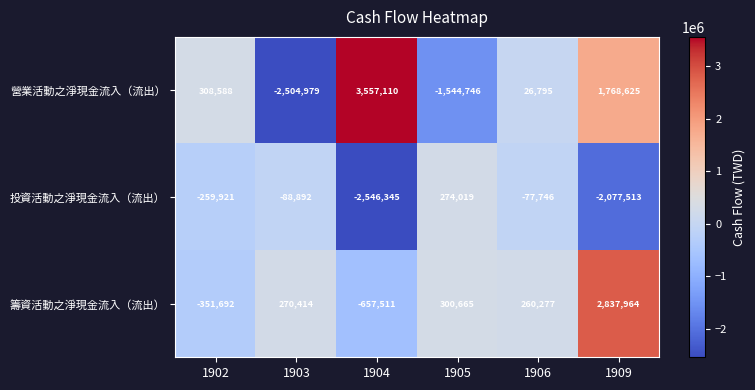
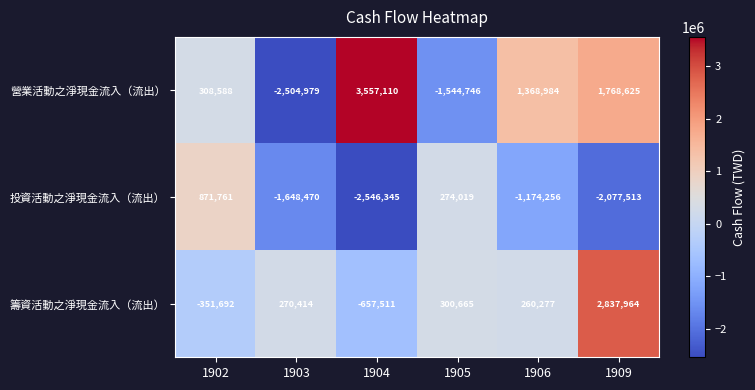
營業活動之淨現金流入（流出）, 1906: 26,795 -> 1,368,984
投資活動之淨現金流入（流出）, 1902: -259,921 -> 871,761
投資活動之淨現金流入（流出）, 1903: -88,892 -> -1,648,470
投資活動之淨現金流入（流出）, 1906: -77,746 -> -1,174,256
